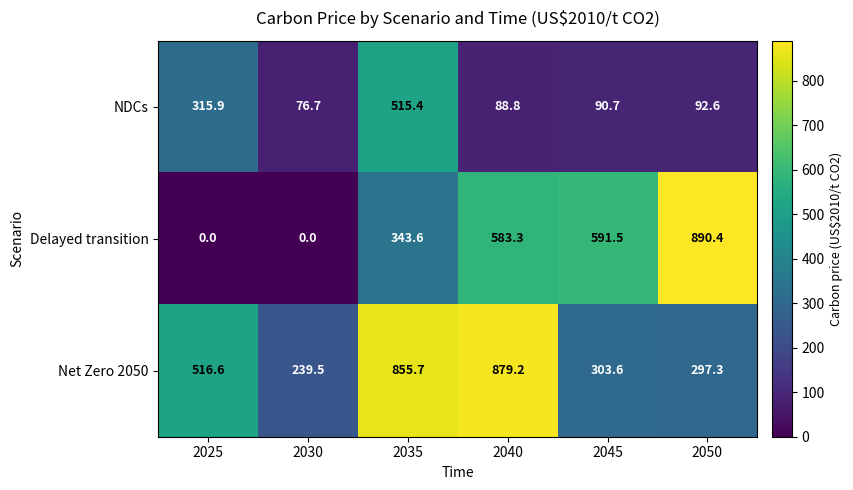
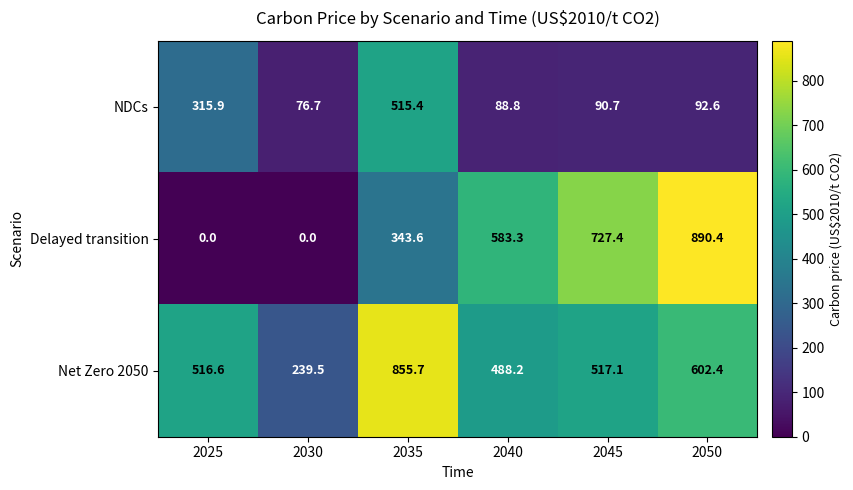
Delayed transition, 2045: 591.5 -> 727.4
Net Zero 2050, 2040: 879.2 -> 488.2
Net Zero 2050, 2045: 303.6 -> 517.1
Net Zero 2050, 2050: 297.3 -> 602.4
